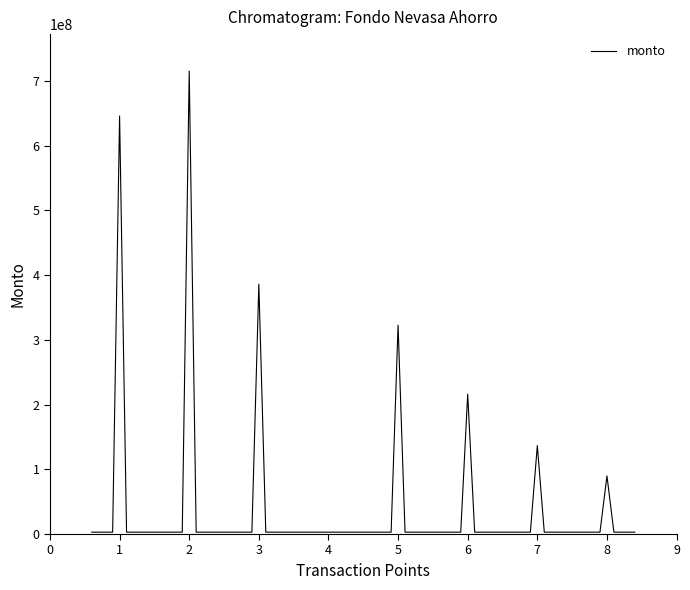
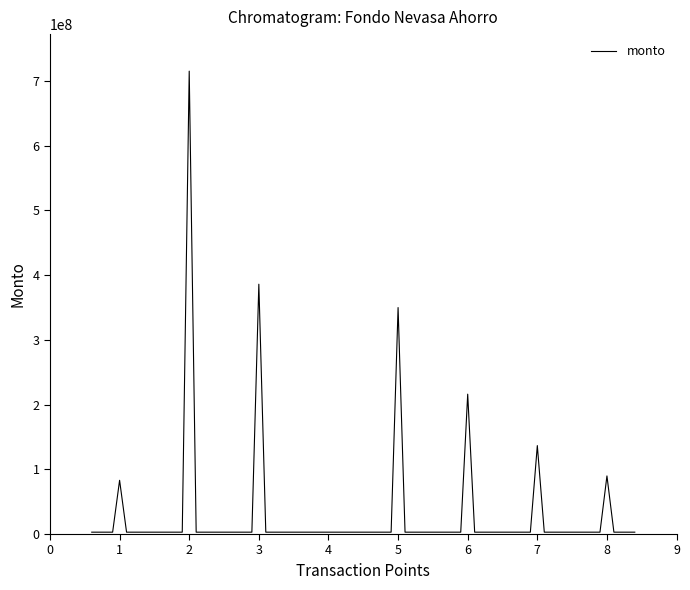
1: 650000000 -> 80000000
5: 320000000 -> 350000000
